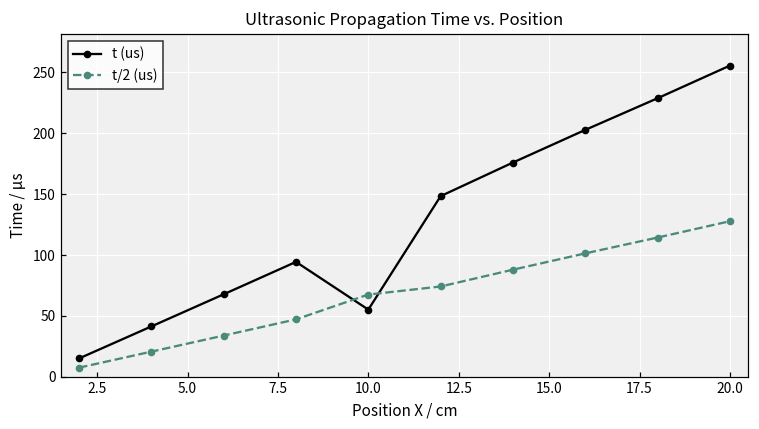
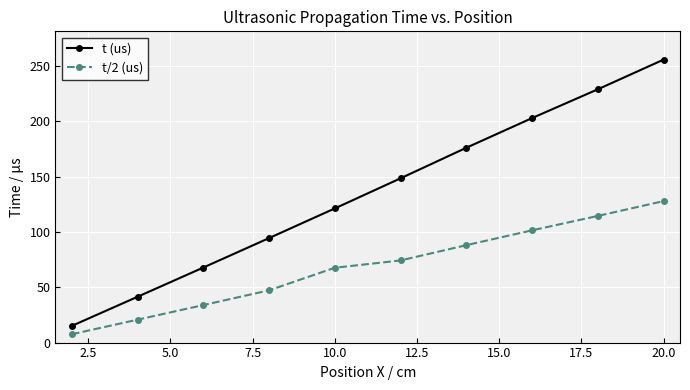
t (us), 10.0: 55 -> 121
